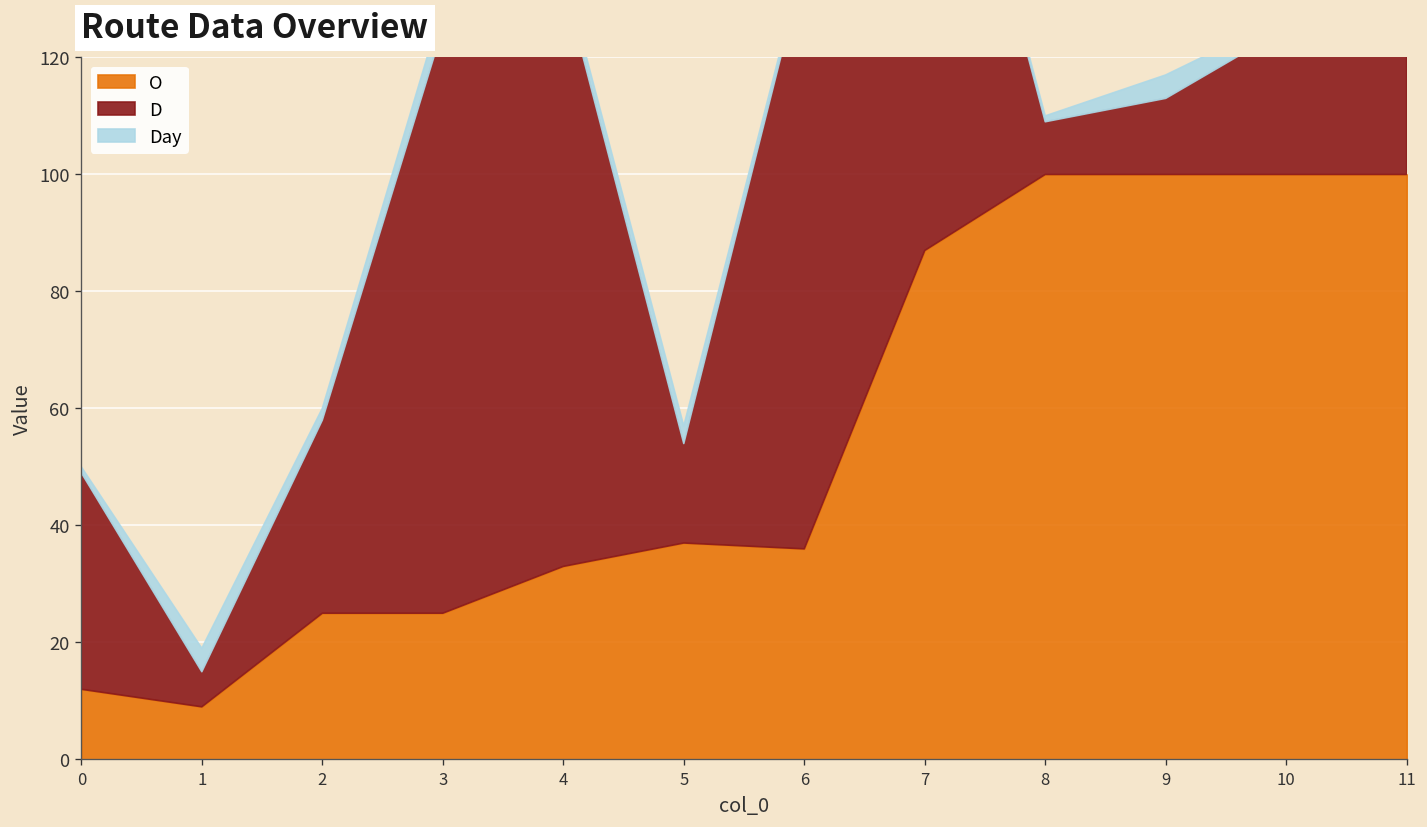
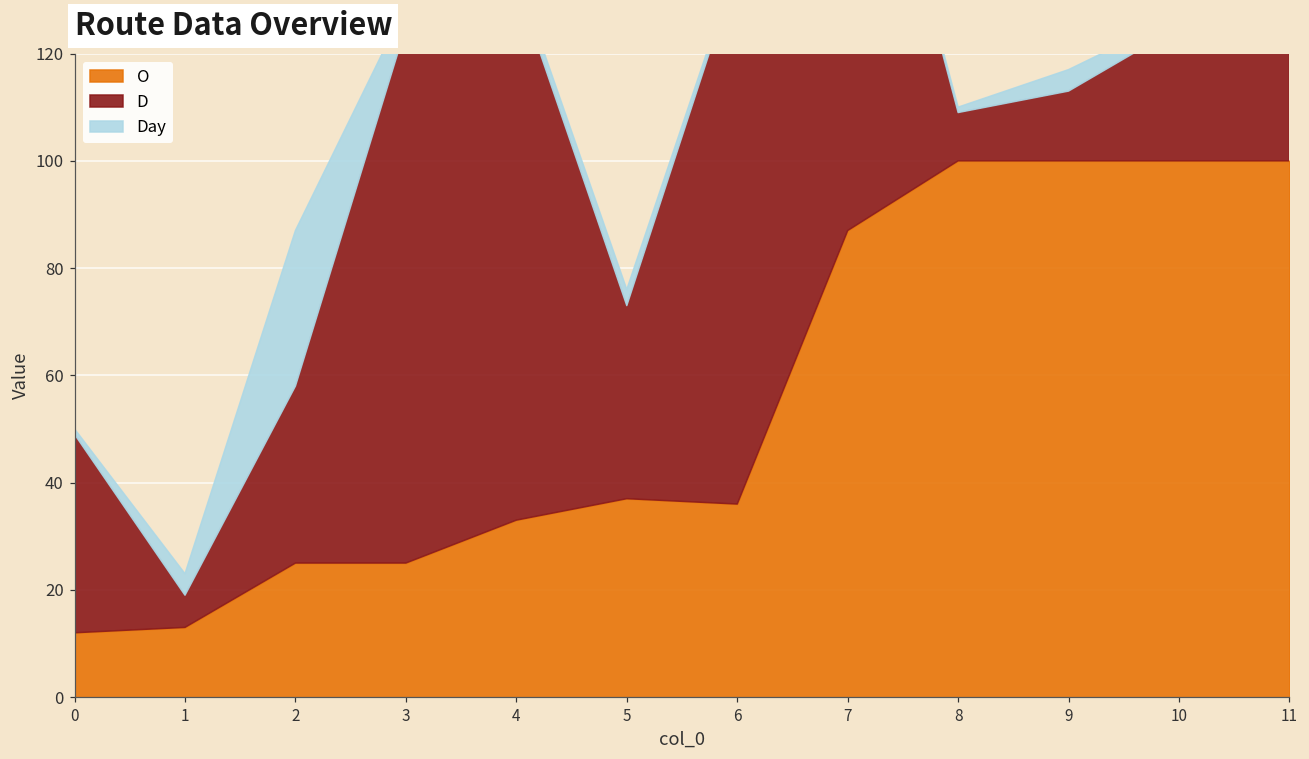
O, 1: 9 -> 13
Day, 2: 2 -> 29
D, 5: 17 -> 36
